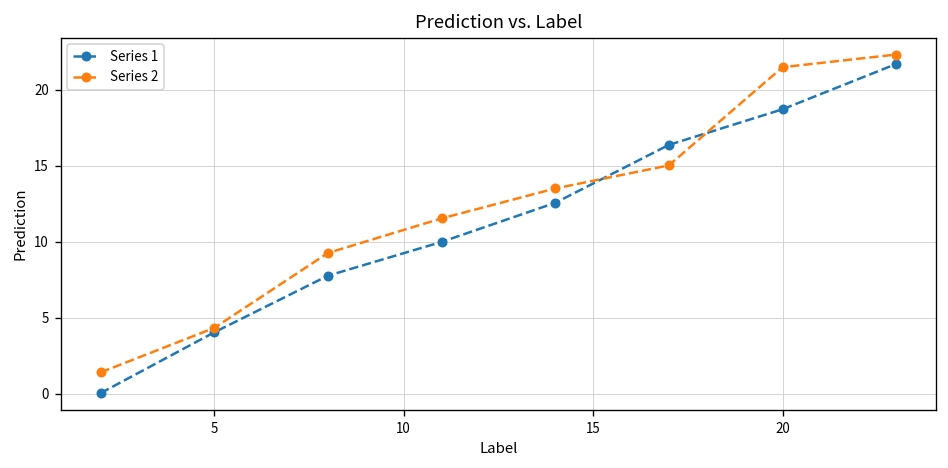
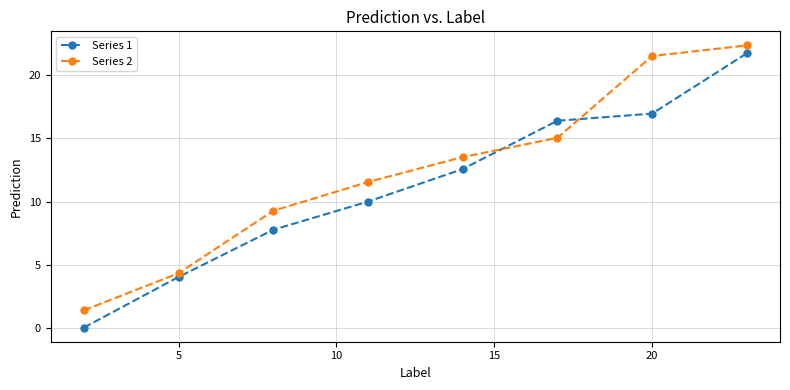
Series 1, 20: 18.7 -> 16.9
